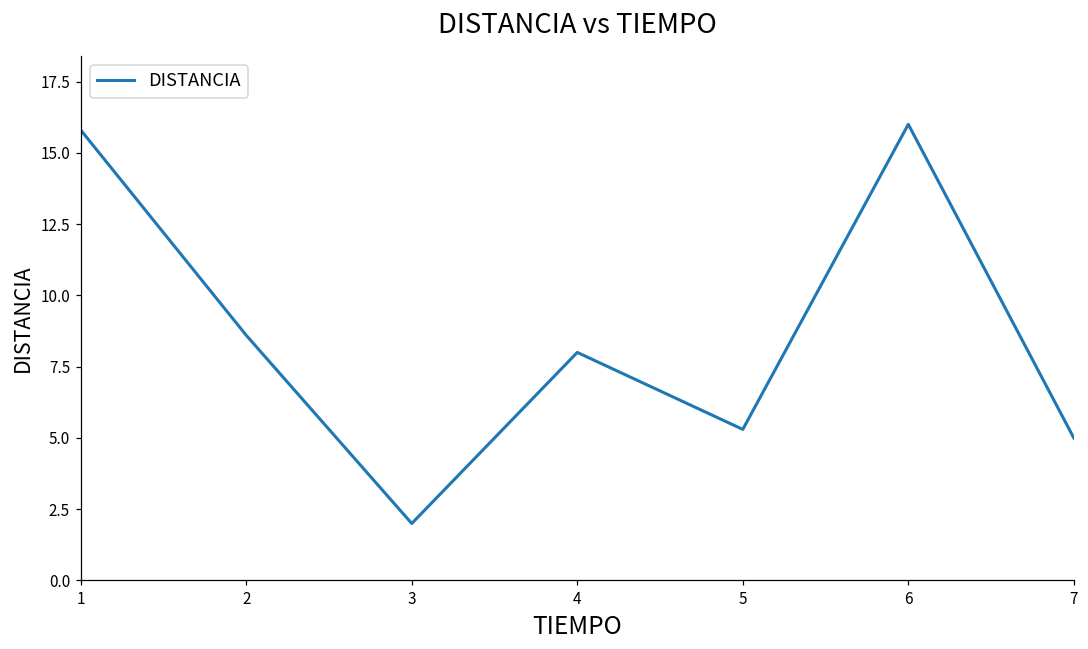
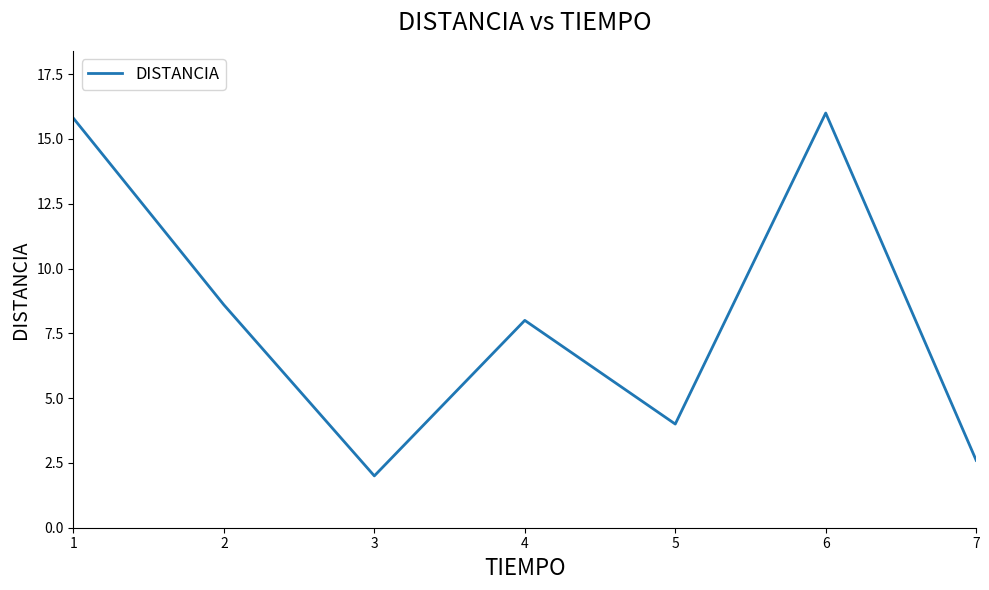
5: 5.3 -> 4.0
7: 5.0 -> 2.6
